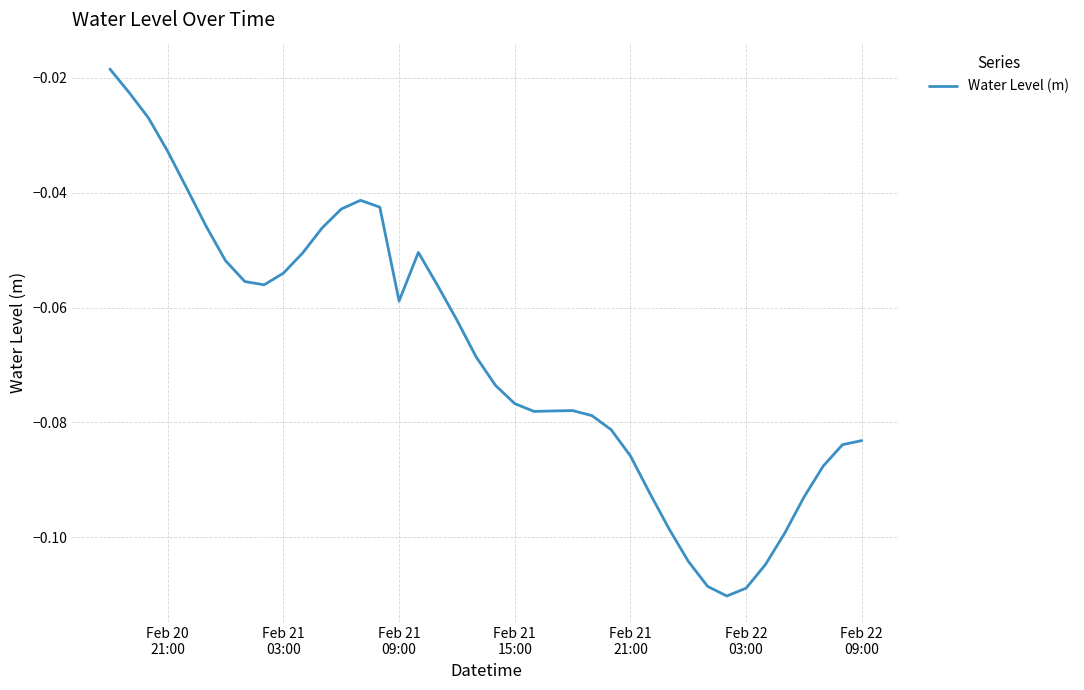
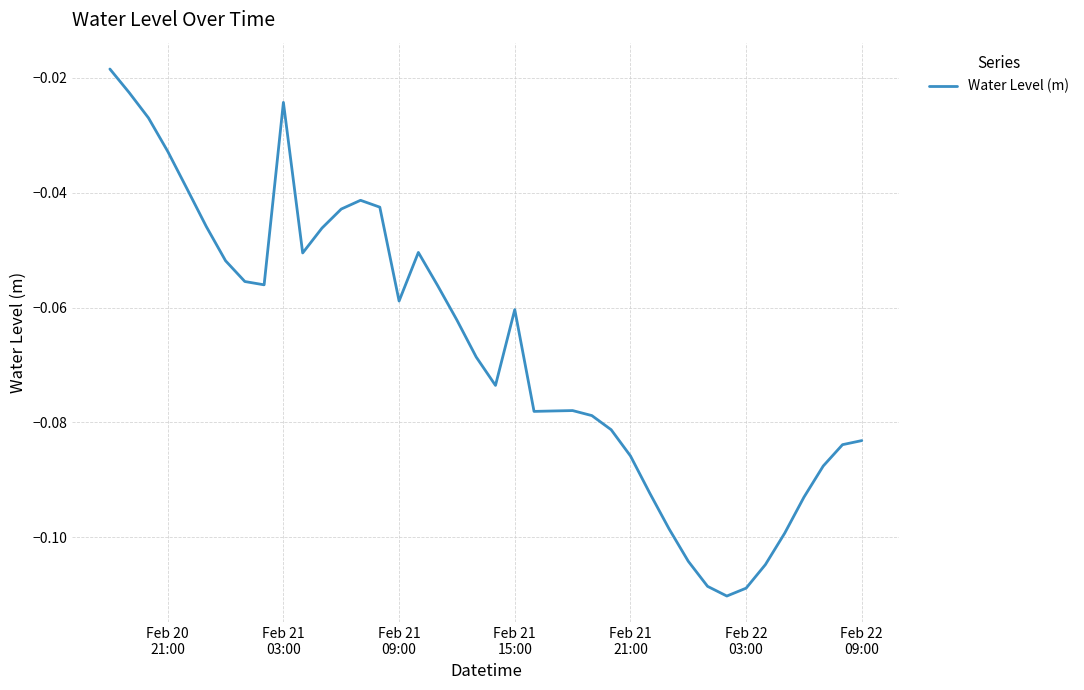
Feb 21 03:00: -0.054 -> -0.024
Feb 21 15:00: -0.077 -> -0.060
